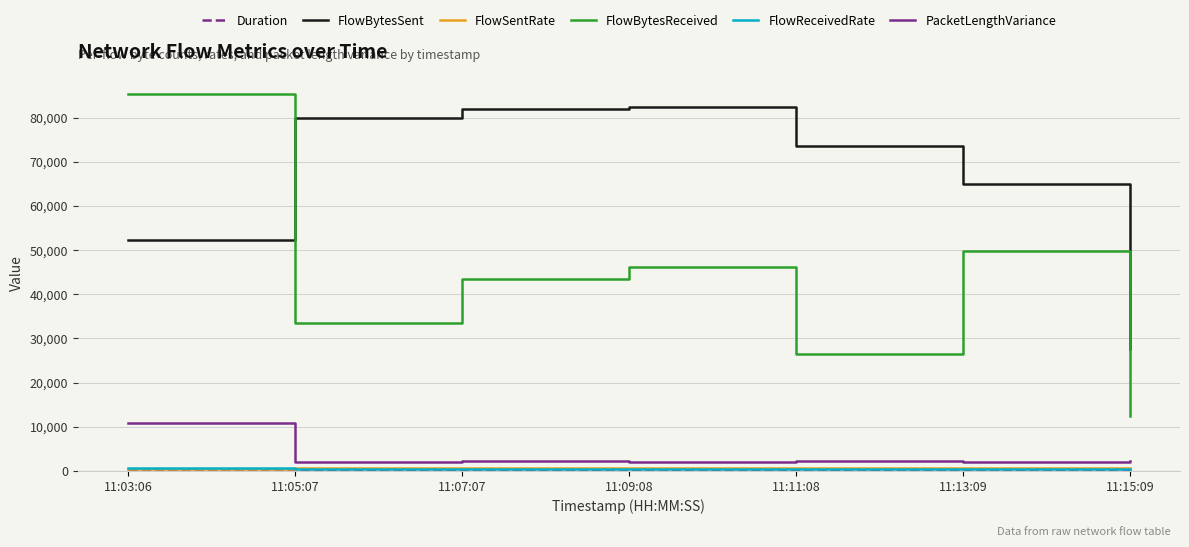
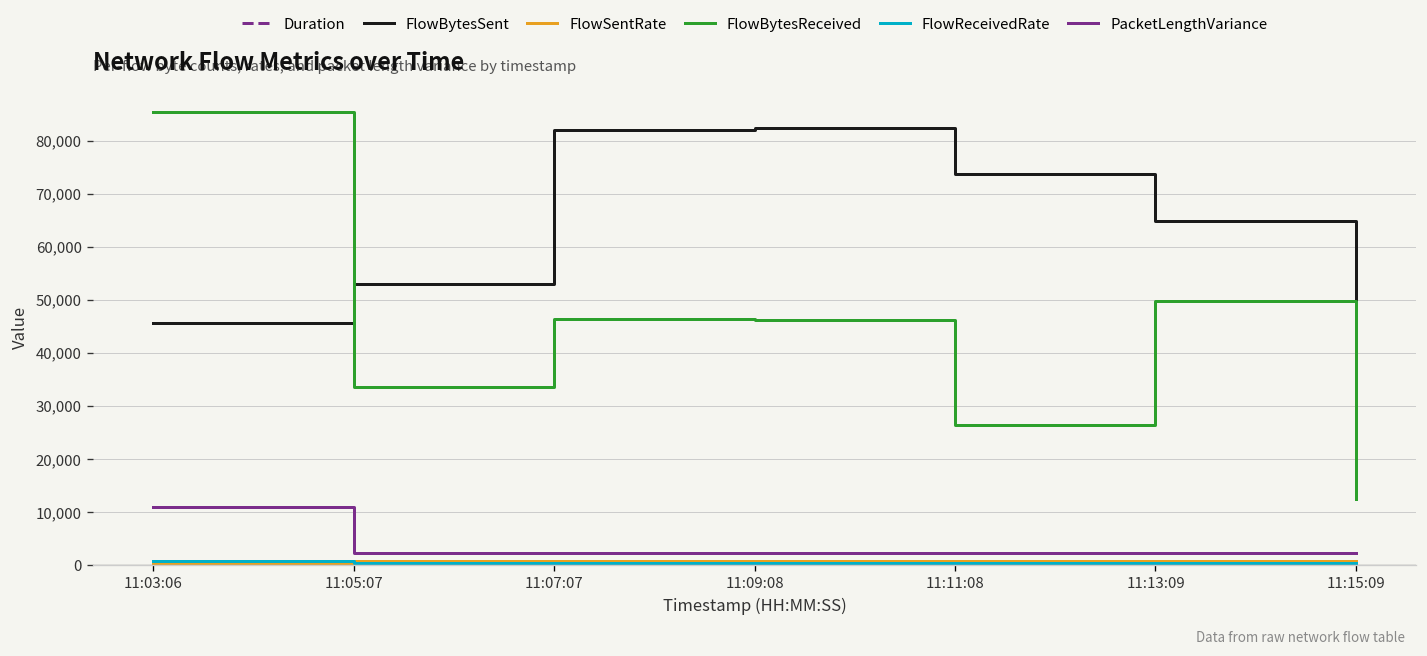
FlowBytesSent, 11:03:06: 52,000 -> 46,000
FlowBytesSent, 11:05:07: 80,000 -> 53,000
FlowBytesReceived, 11:07:07: 43,000 -> 46,000
